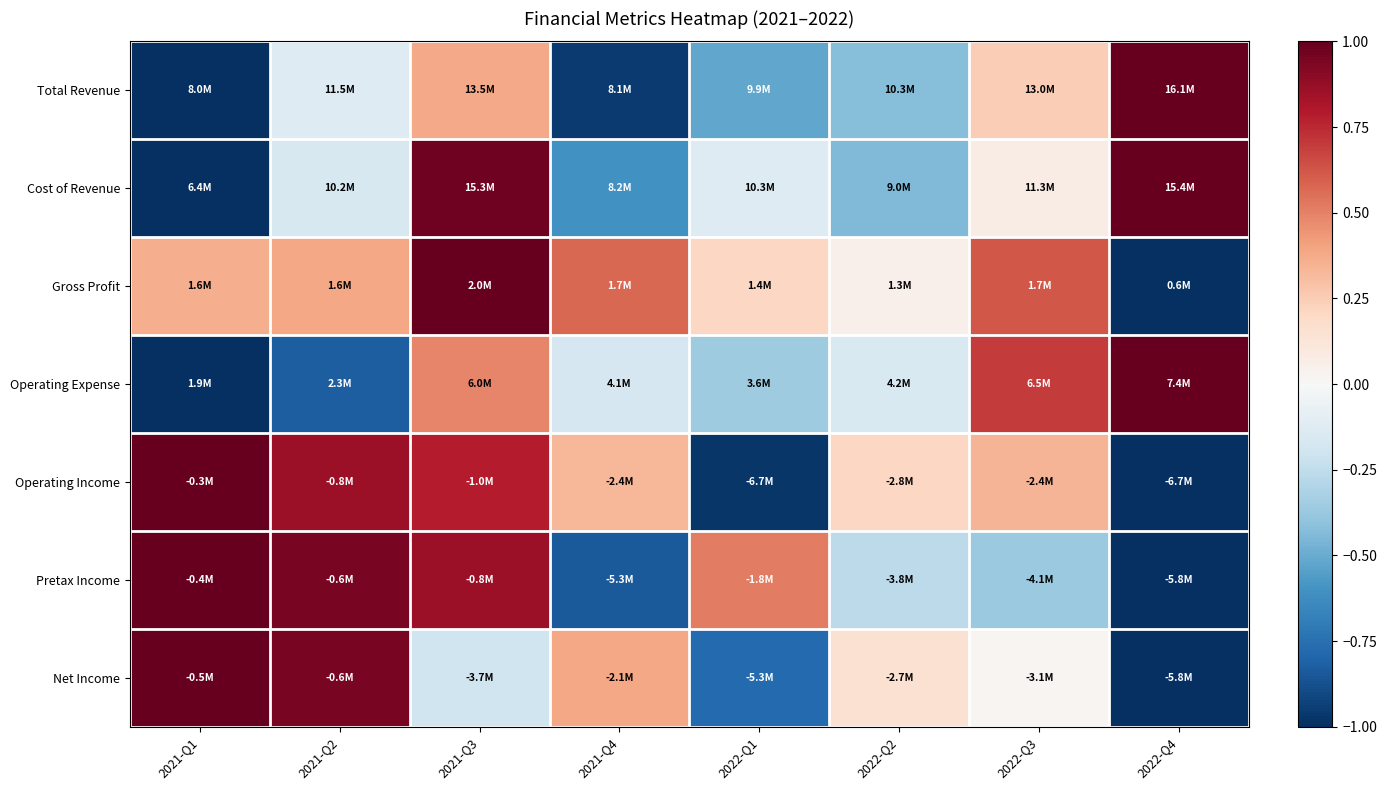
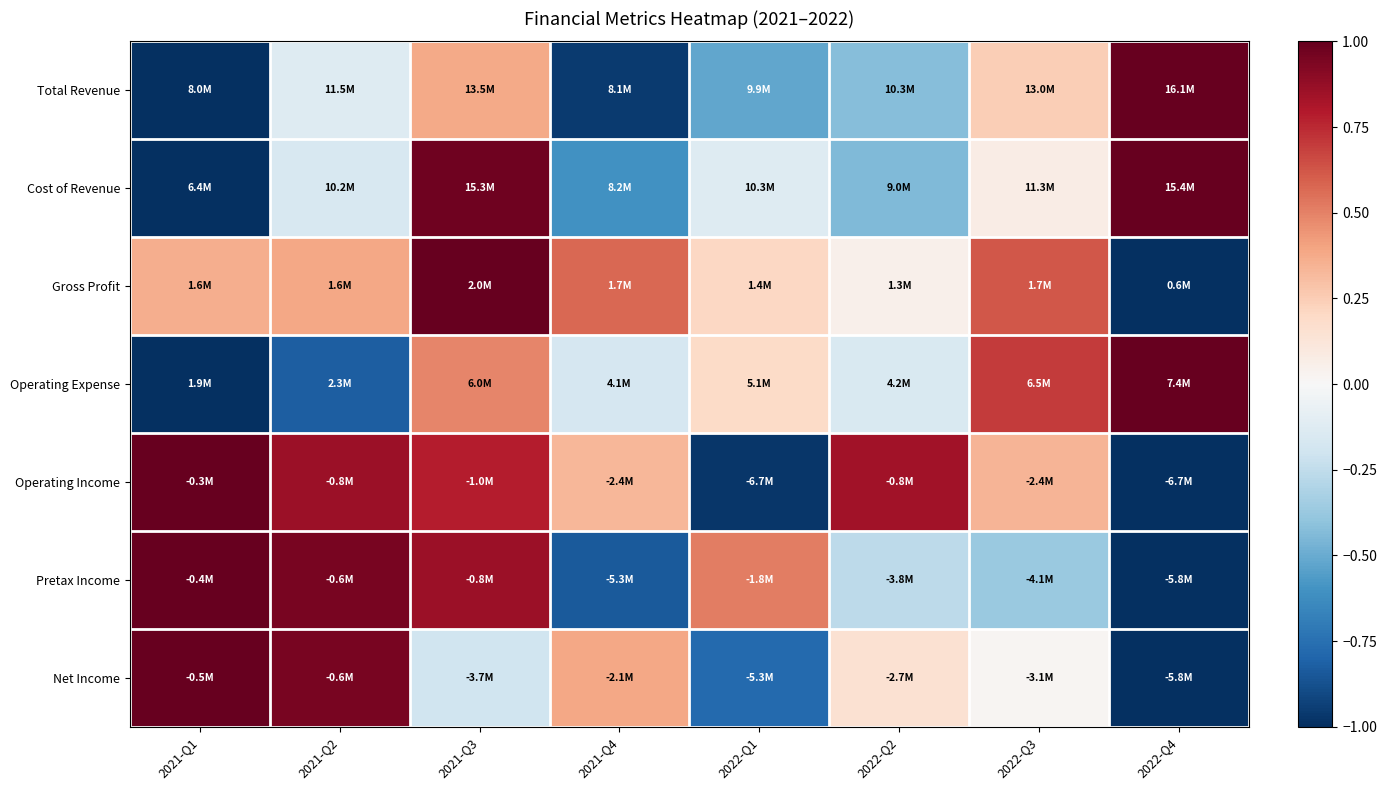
Operating Expense, 2022-Q1: 3.6M -> 5.1M
Operating Income, 2022-Q2: -2.8M -> -0.8M
